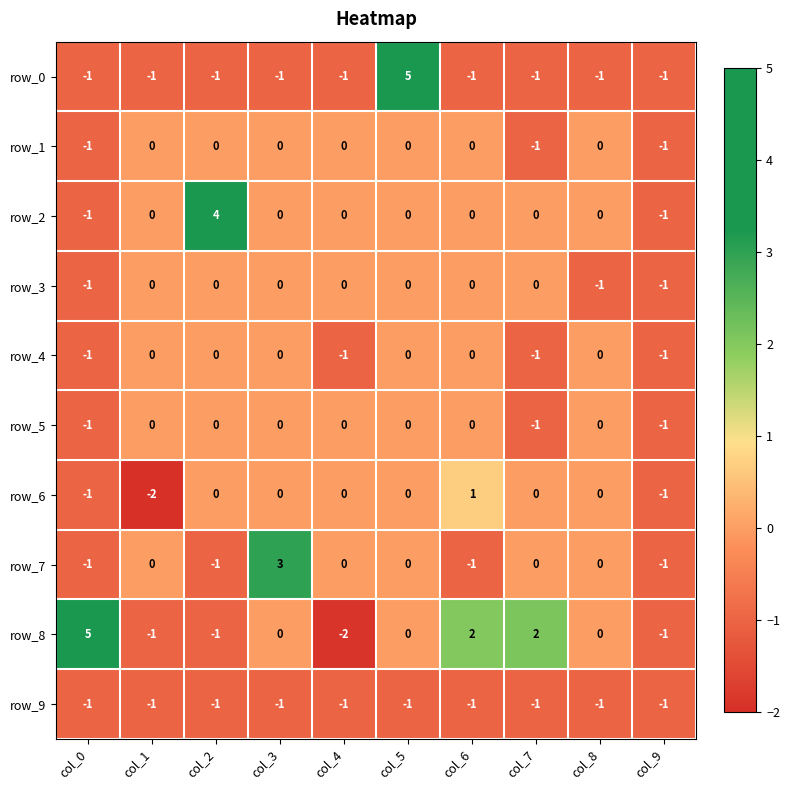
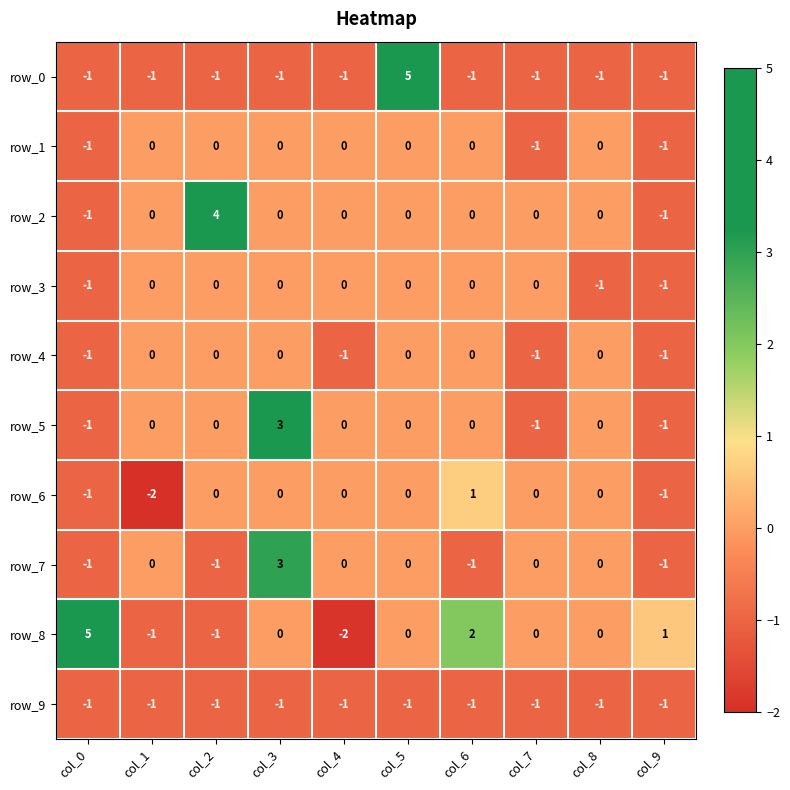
row_5, col_3: 0 -> 3
row_8, col_7: 2 -> 0
row_8, col_9: -1 -> 1
